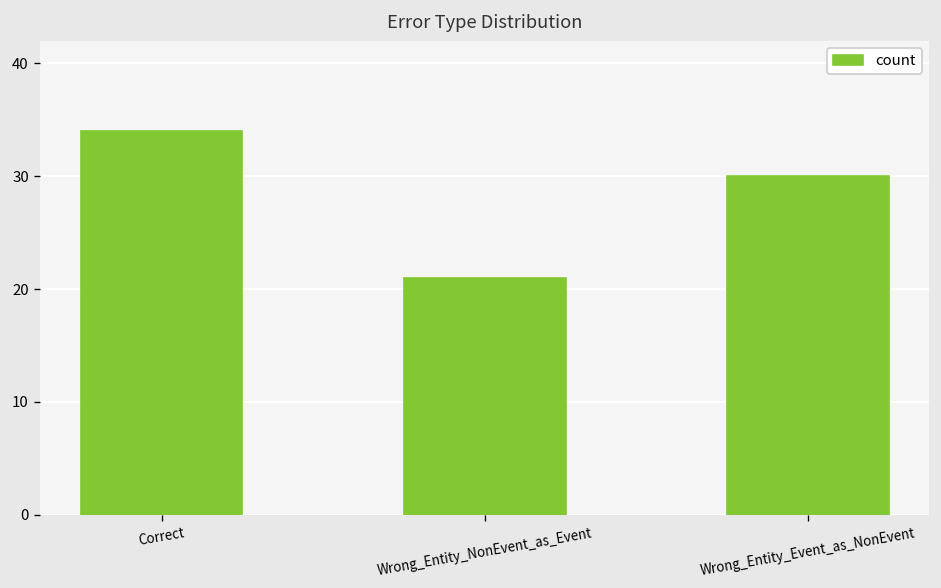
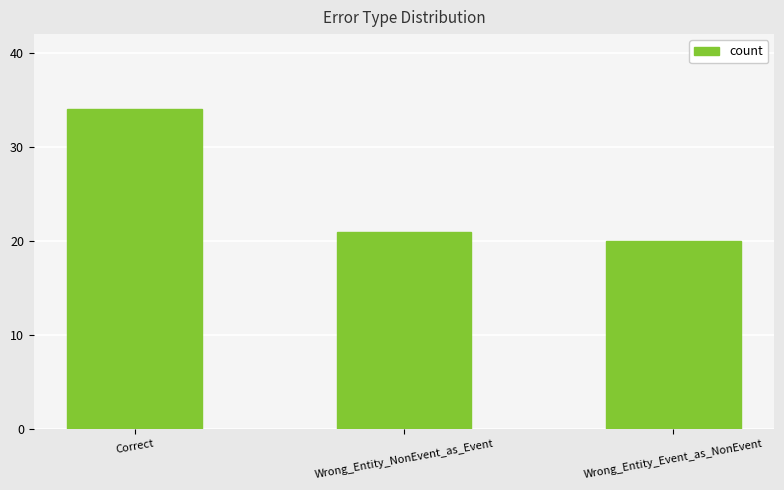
Wrong_Entity_Event_as_NonEvent: 30 -> 20
